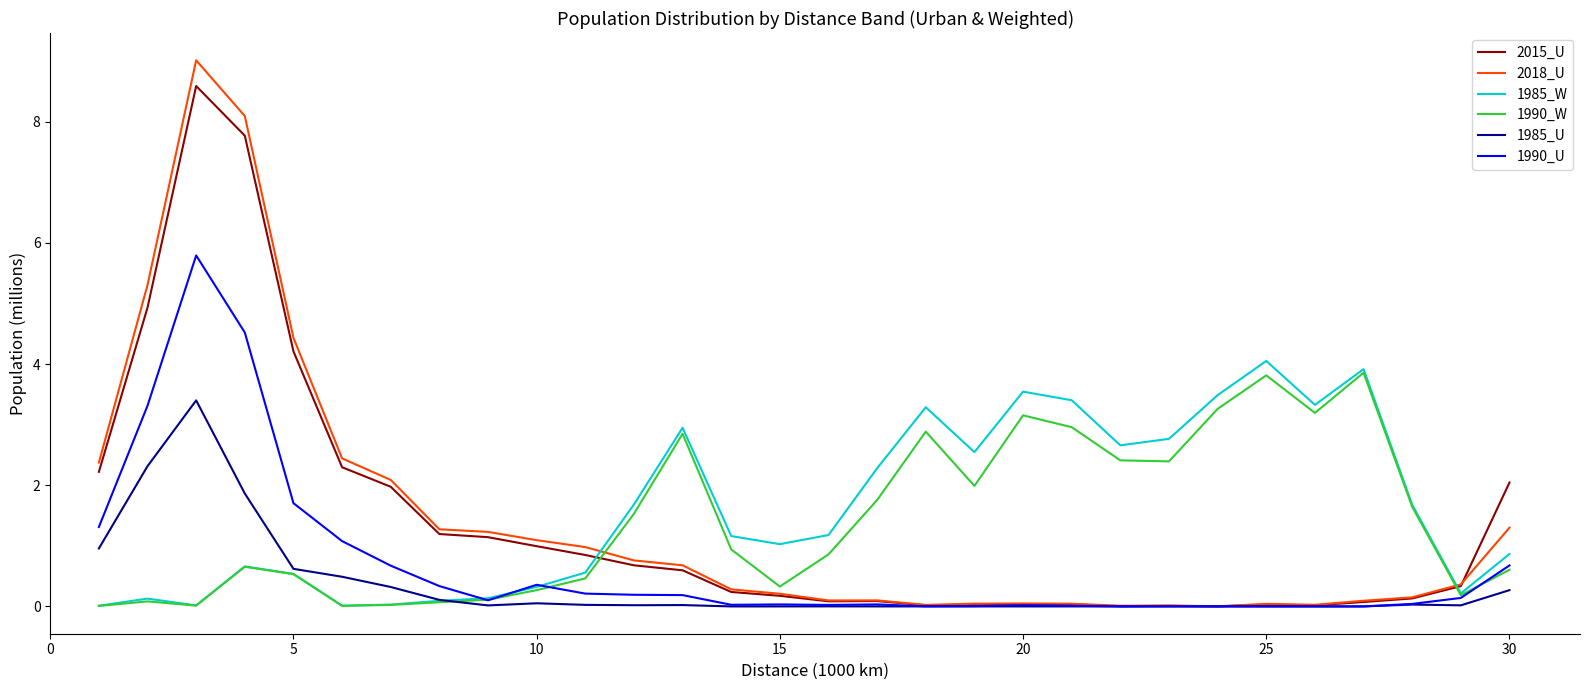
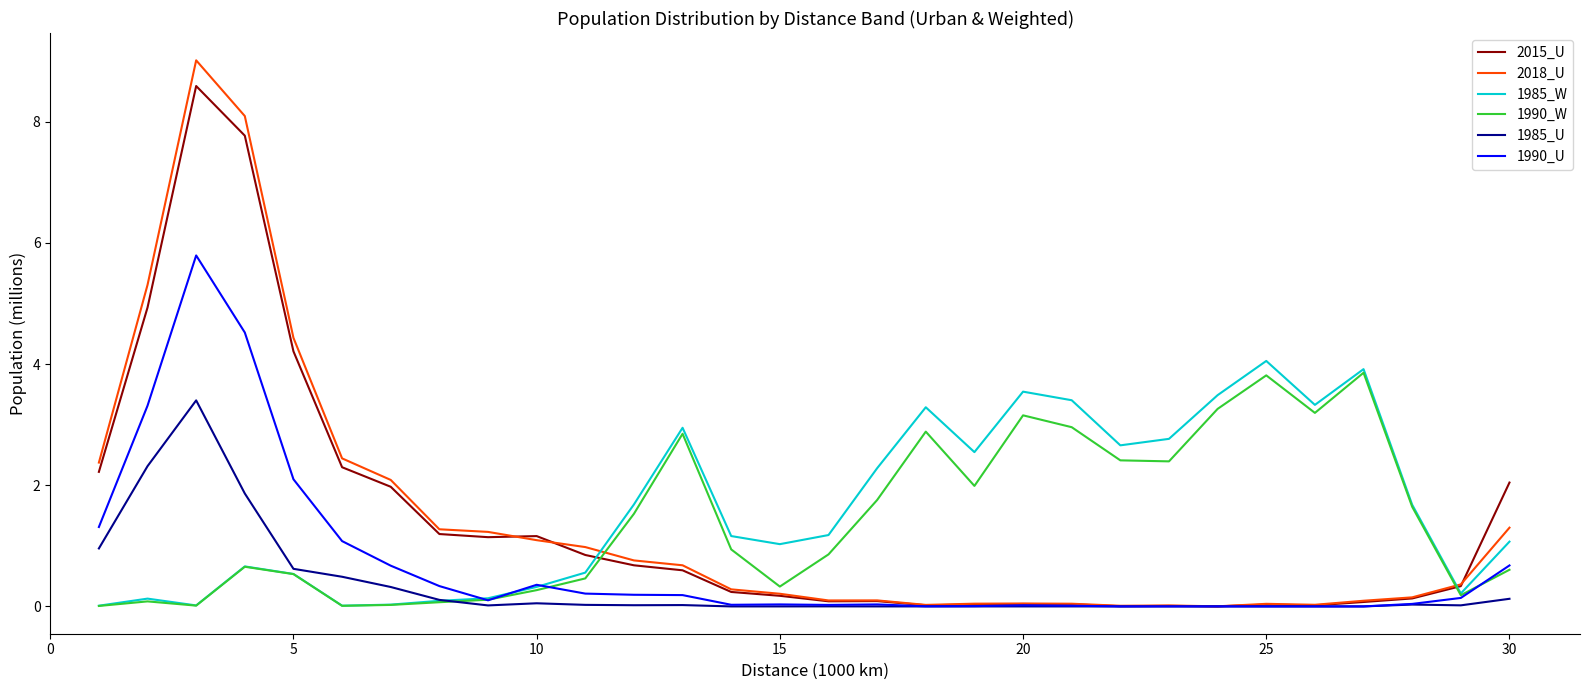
1990_U, 5: 1.7 -> 2.1
2015_U, 10: 1.0 -> 1.2
1985_W, 30: 0.9 -> 1.1
1985_U, 30: 0.3 -> 0.1
